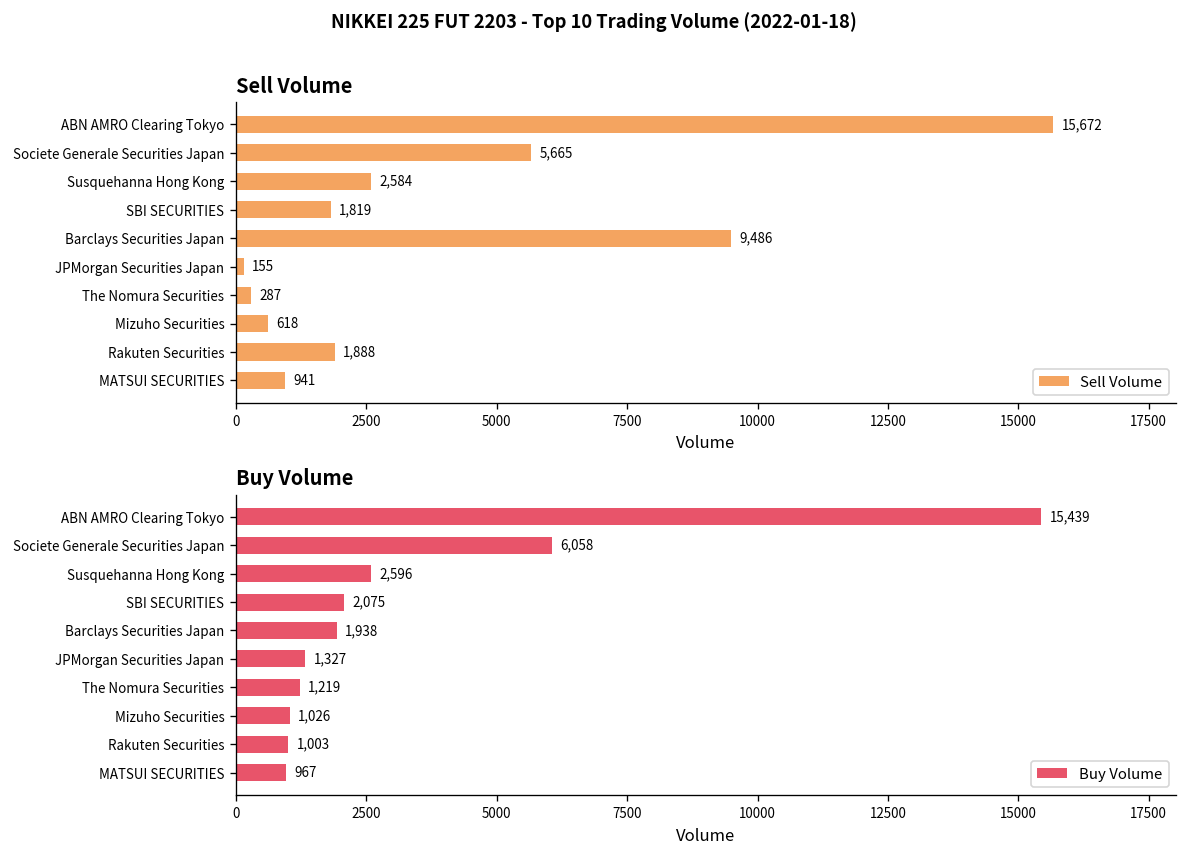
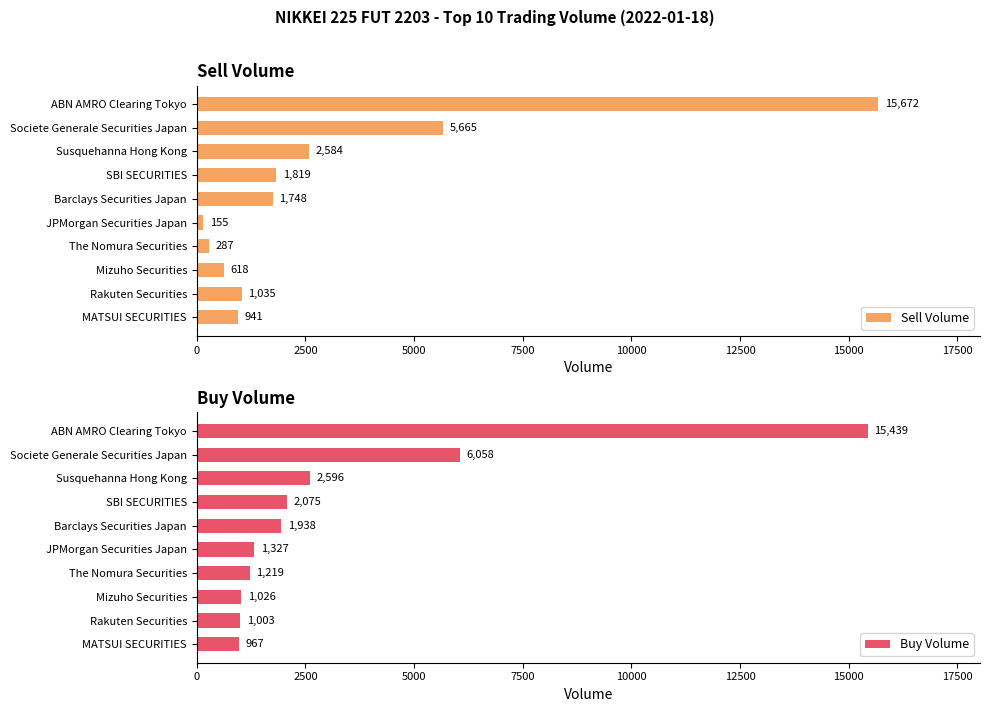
Sell Volume, Barclays Securities Japan: 9,486 -> 1,748
Sell Volume, Rakuten Securities: 1,888 -> 1,035
